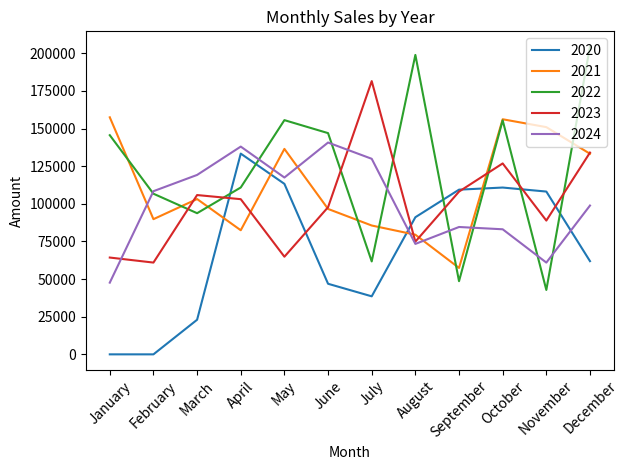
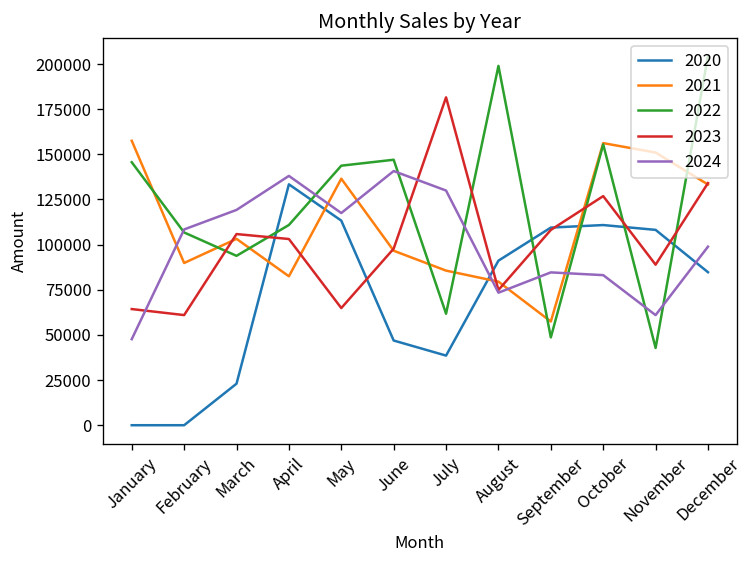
2022, May: 156000 -> 144000
2020, December: 62000 -> 85000
